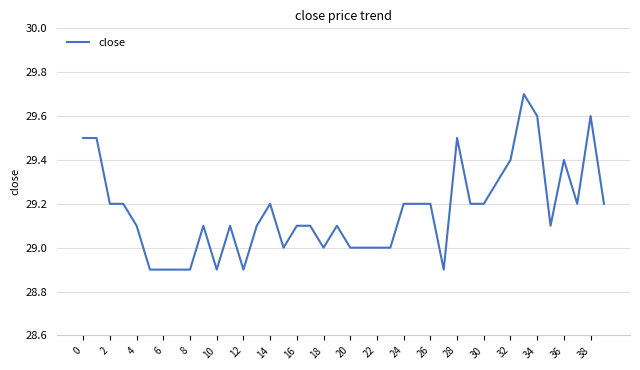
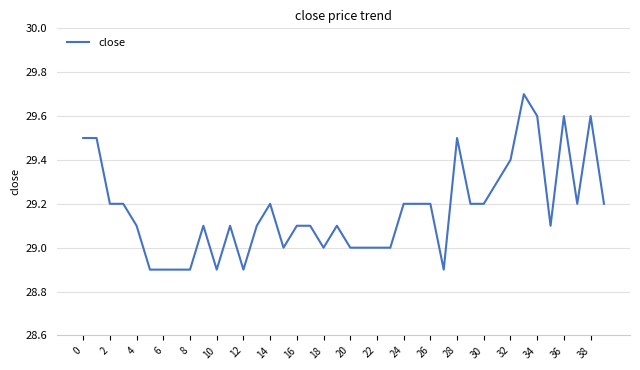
36: 29.4 -> 29.6
